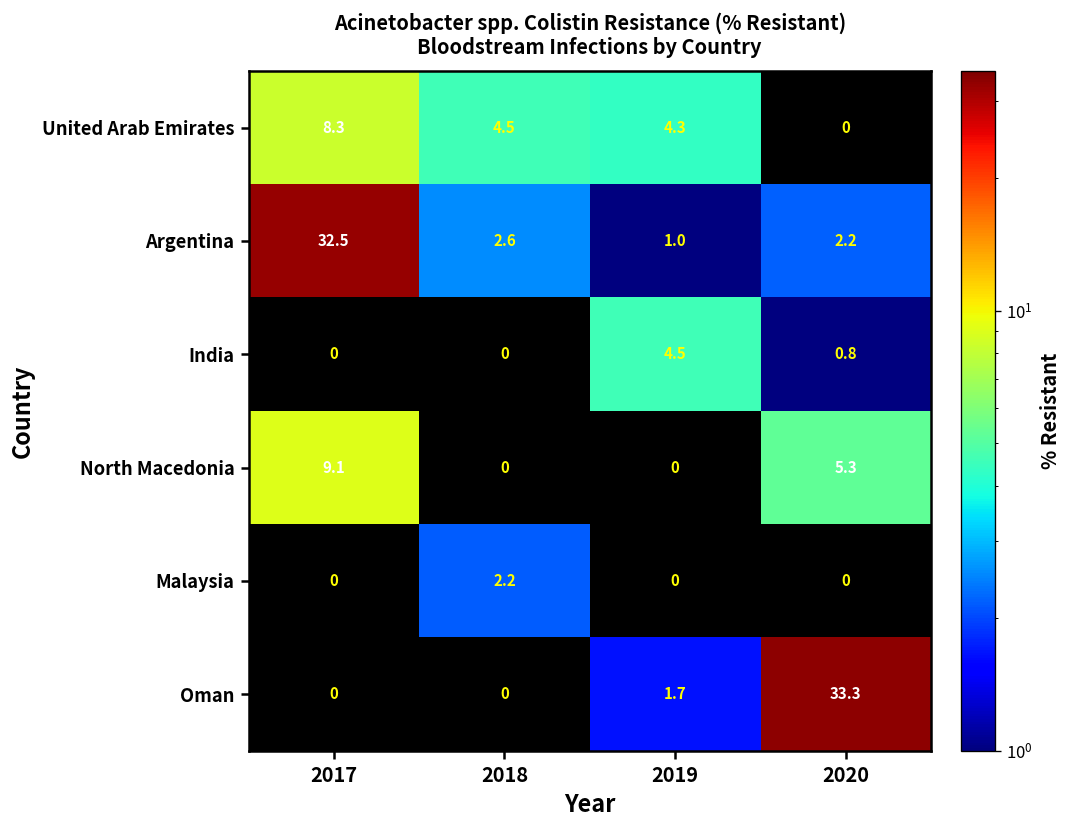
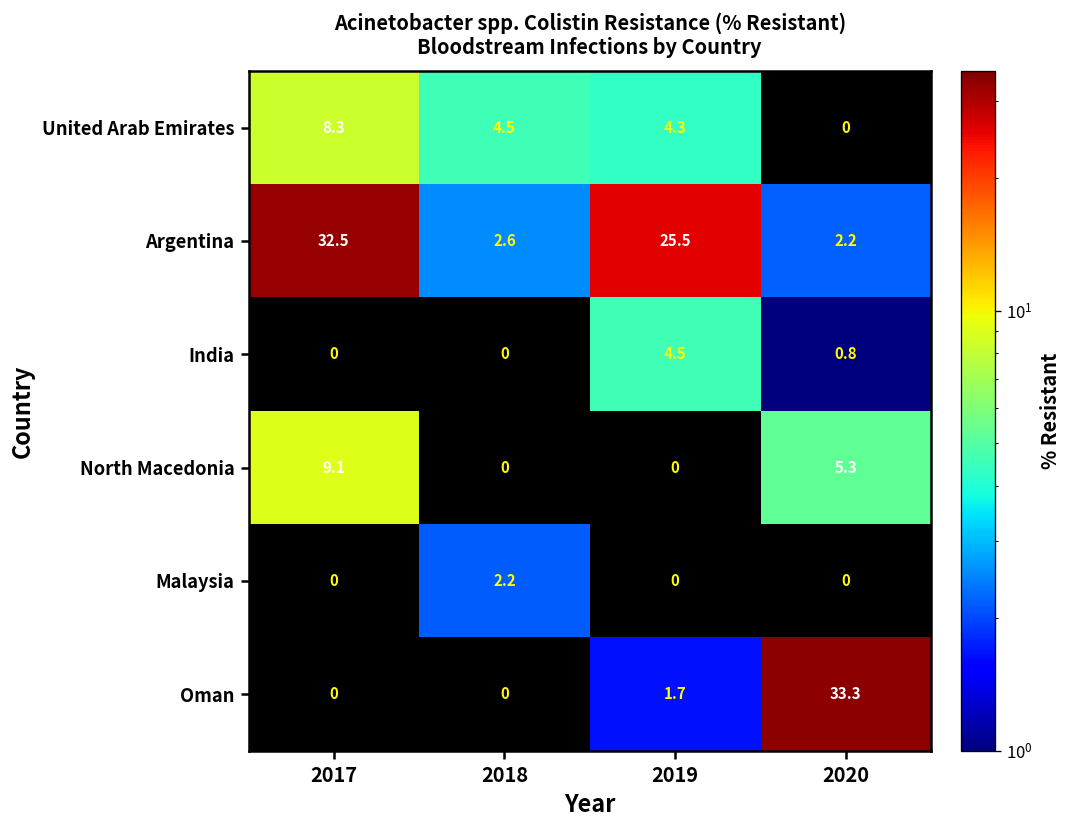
Argentina, 2019: 1.0 -> 25.5
